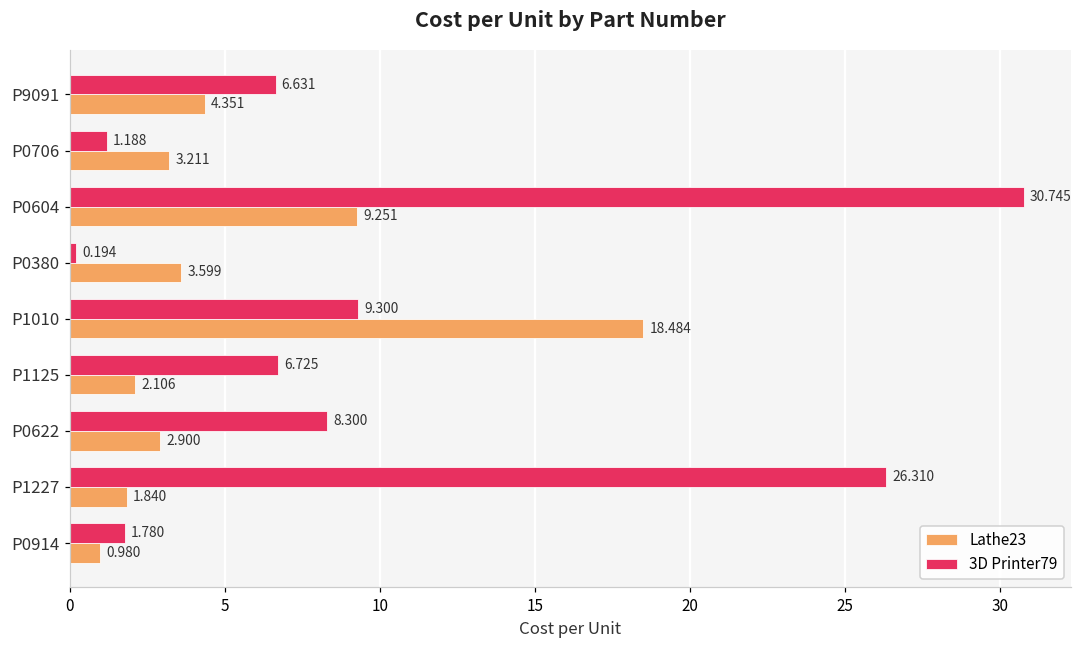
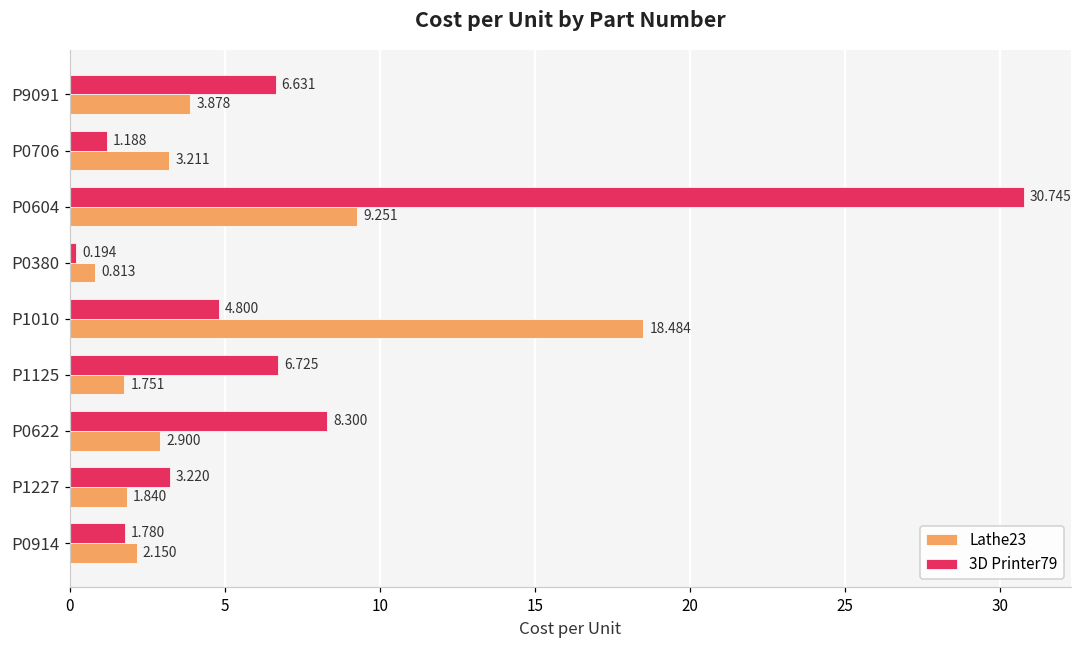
Lathe23, P9091: 4.351 -> 3.878
Lathe23, P0380: 3.599 -> 0.813
3D Printer79, P1010: 9.300 -> 4.800
Lathe23, P1125: 2.106 -> 1.751
3D Printer79, P1227: 26.310 -> 3.220
Lathe23, P0914: 0.980 -> 2.150
